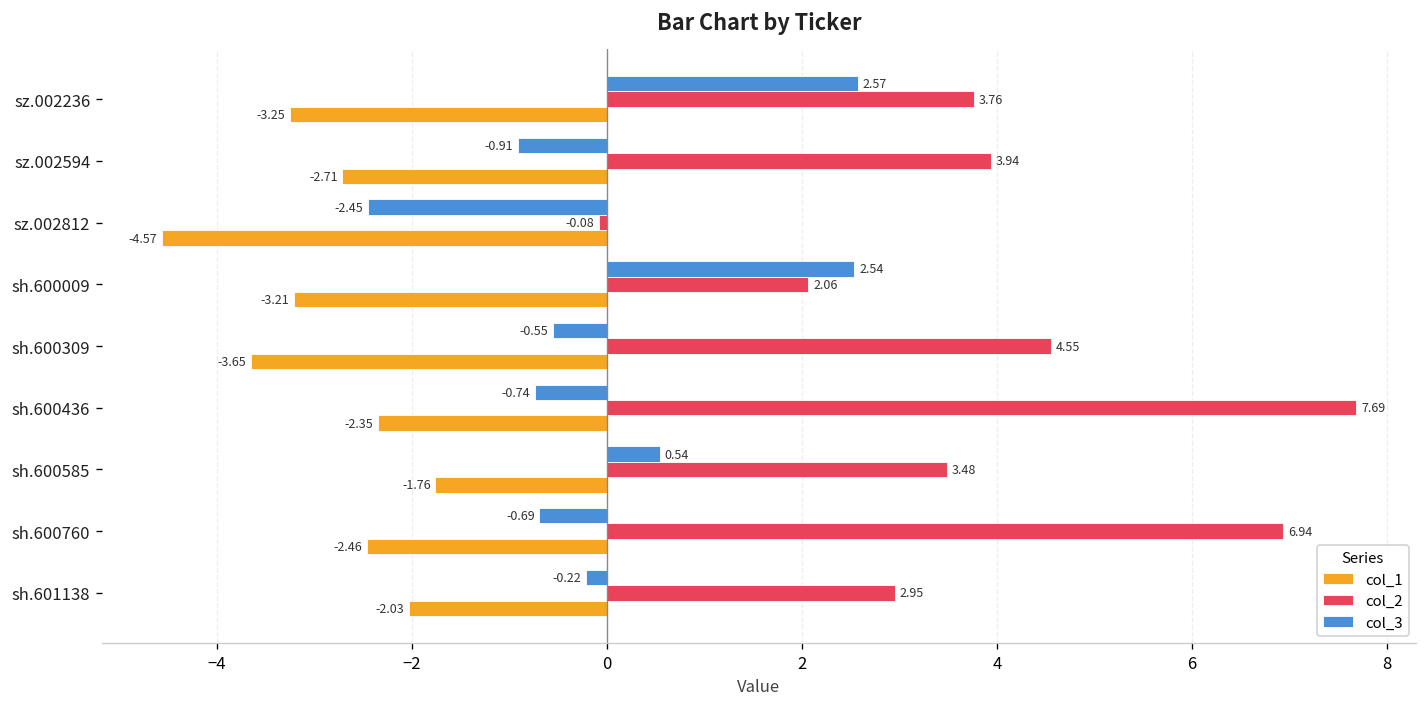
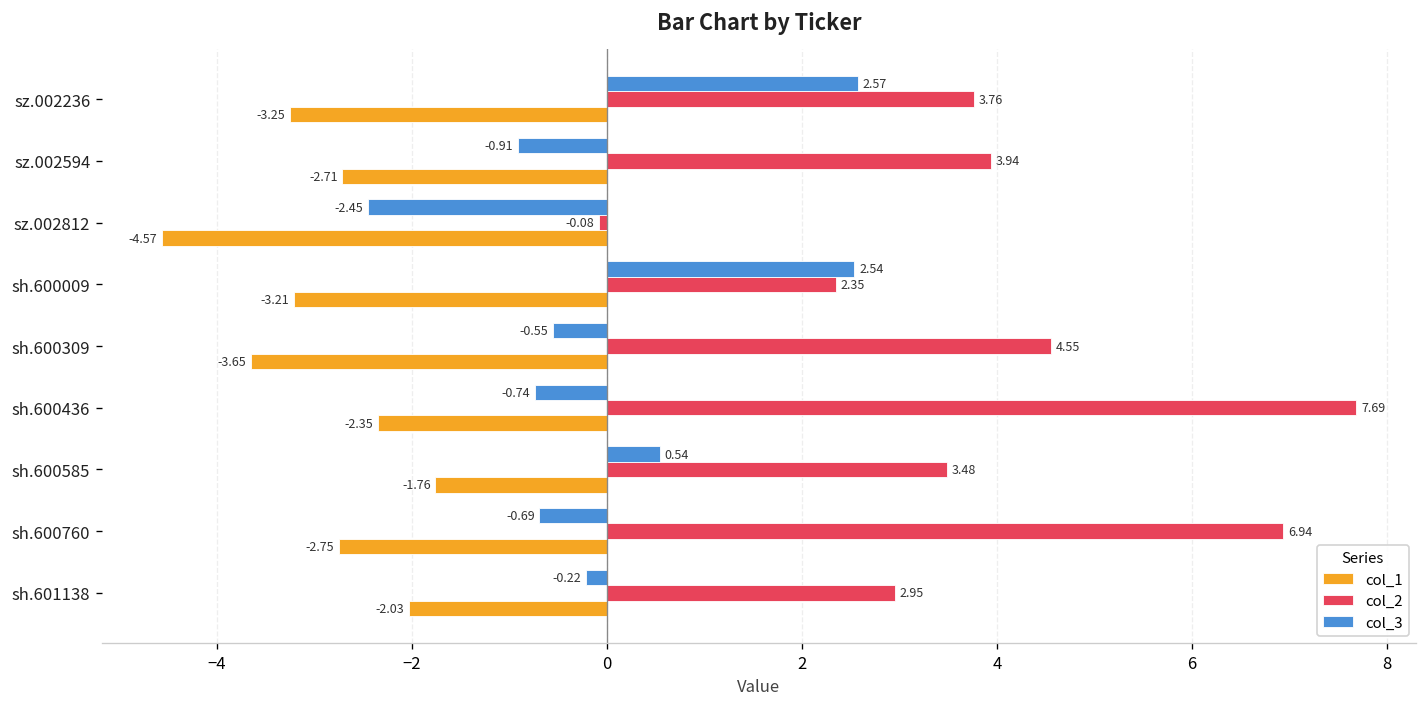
col_2, sh.600009: 2.06 -> 2.35
col_1, sh.600760: -2.46 -> -2.75
